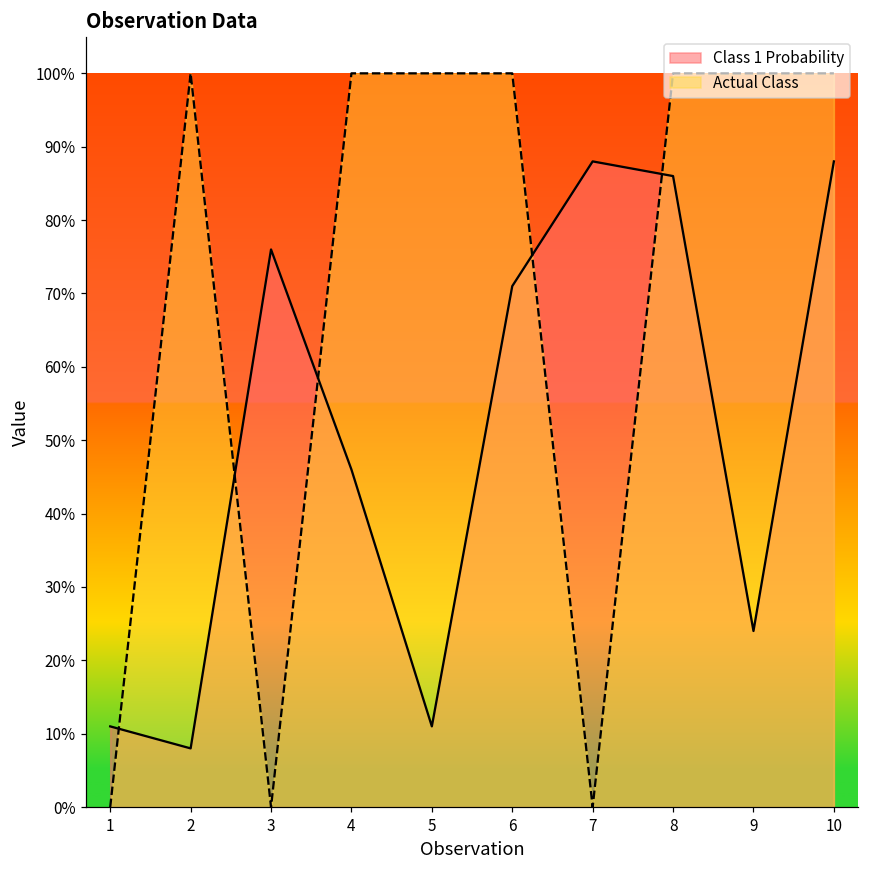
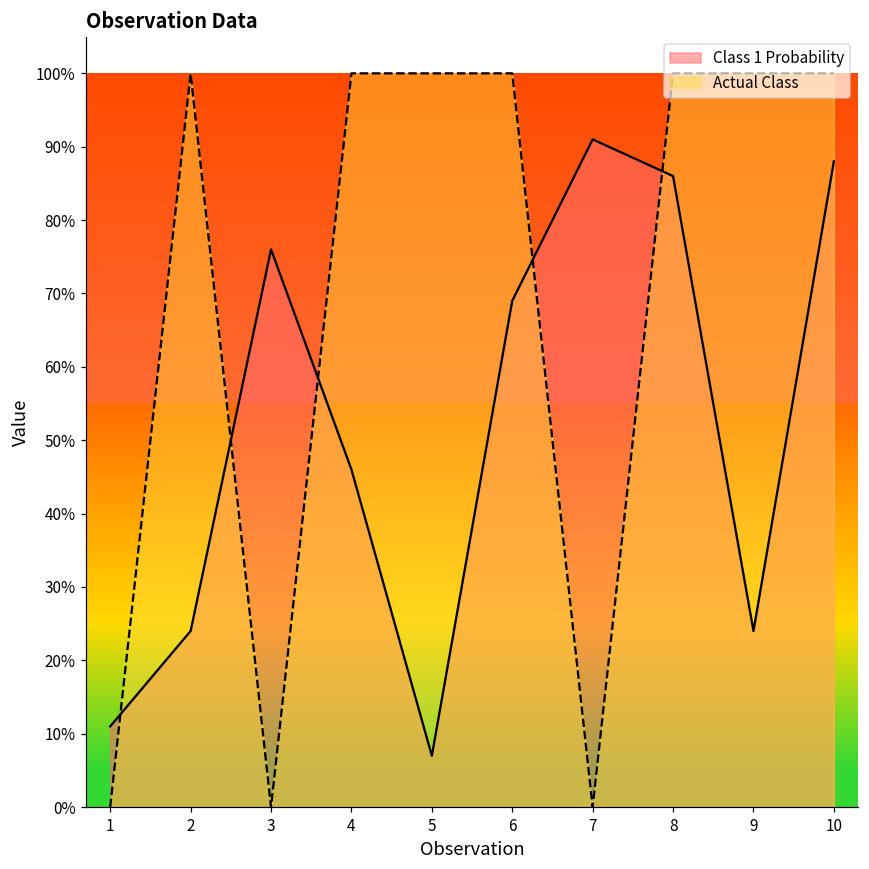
Class 1 Probability, 2: 8% -> 24%
Class 1 Probability, 5: 11% -> 7%
Class 1 Probability, 6: 71% -> 69%
Class 1 Probability, 7: 88% -> 91%
